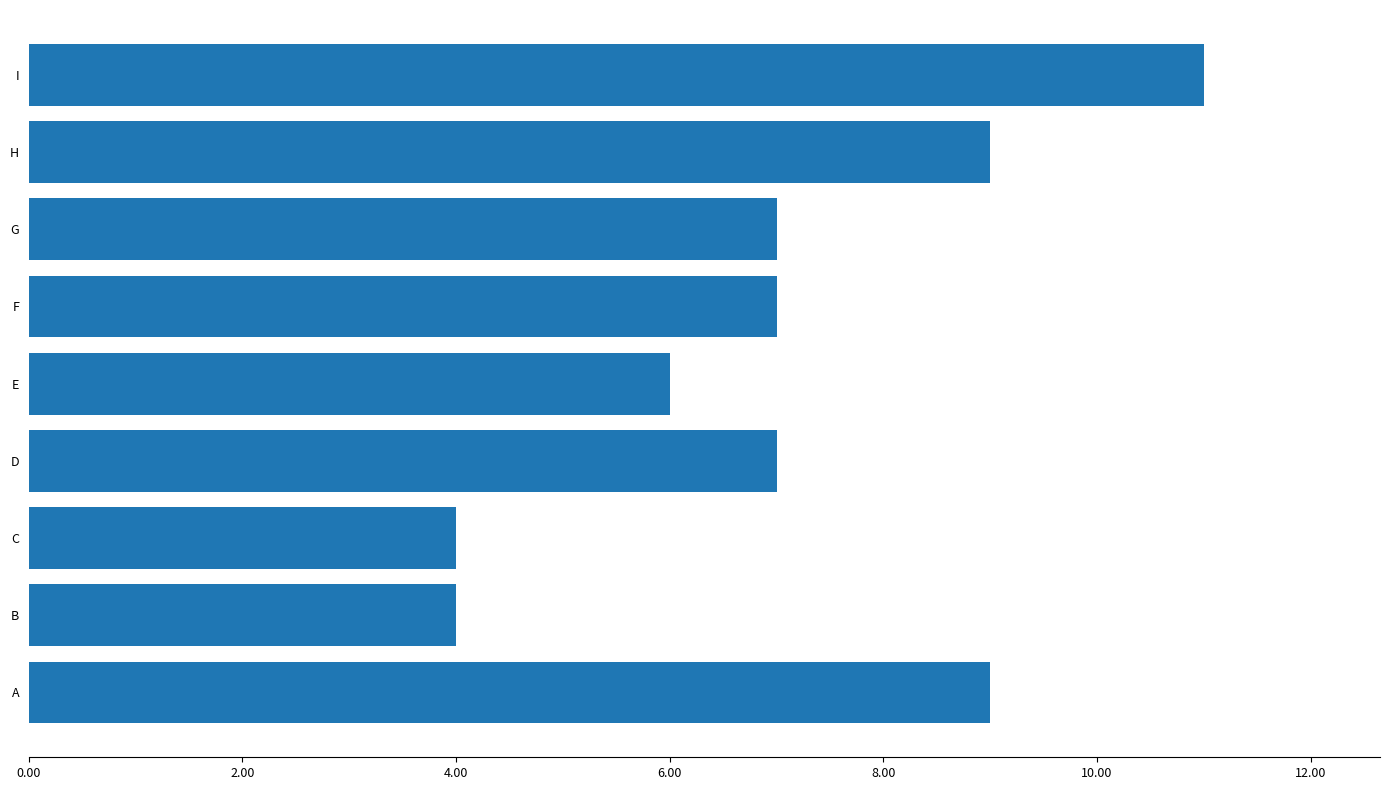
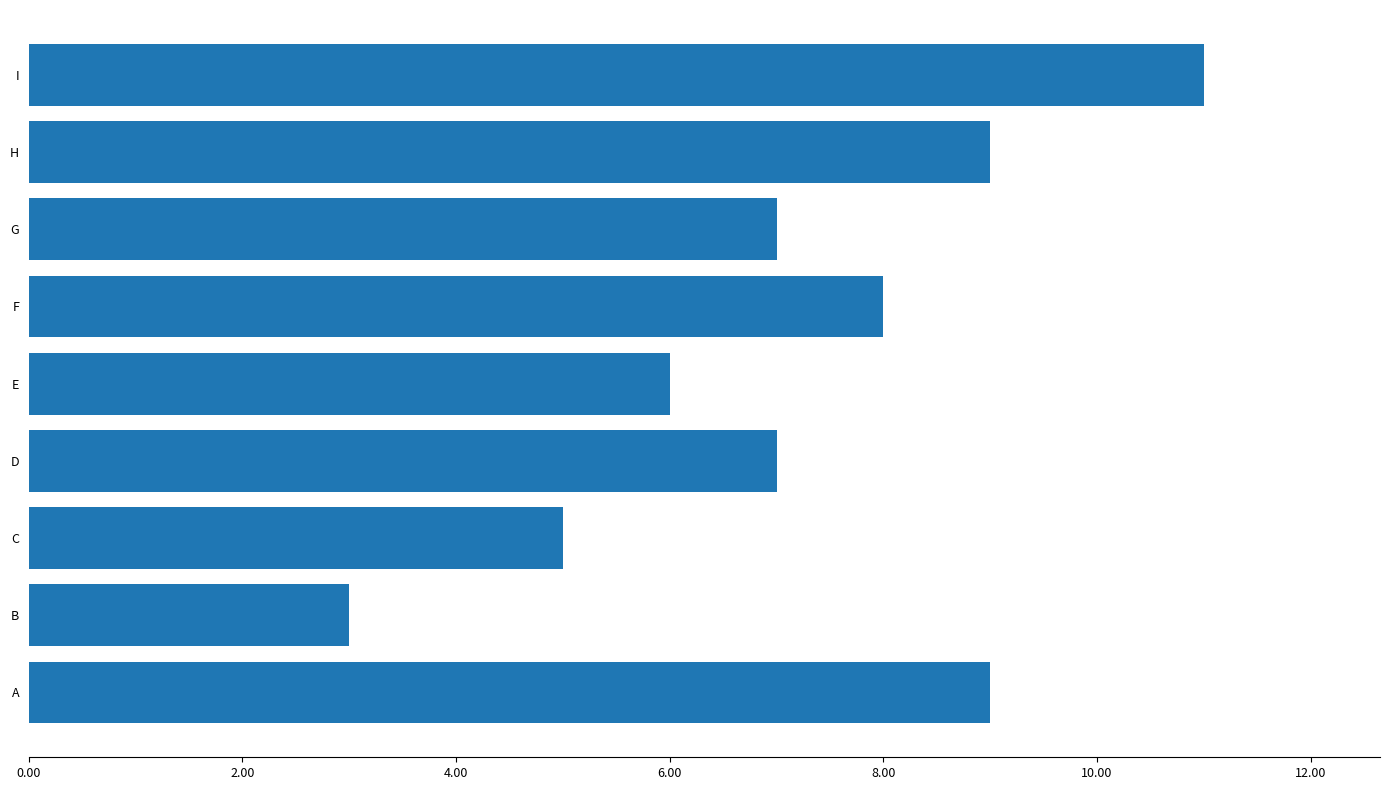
F: 7 -> 8
C: 4 -> 5
B: 4 -> 3
